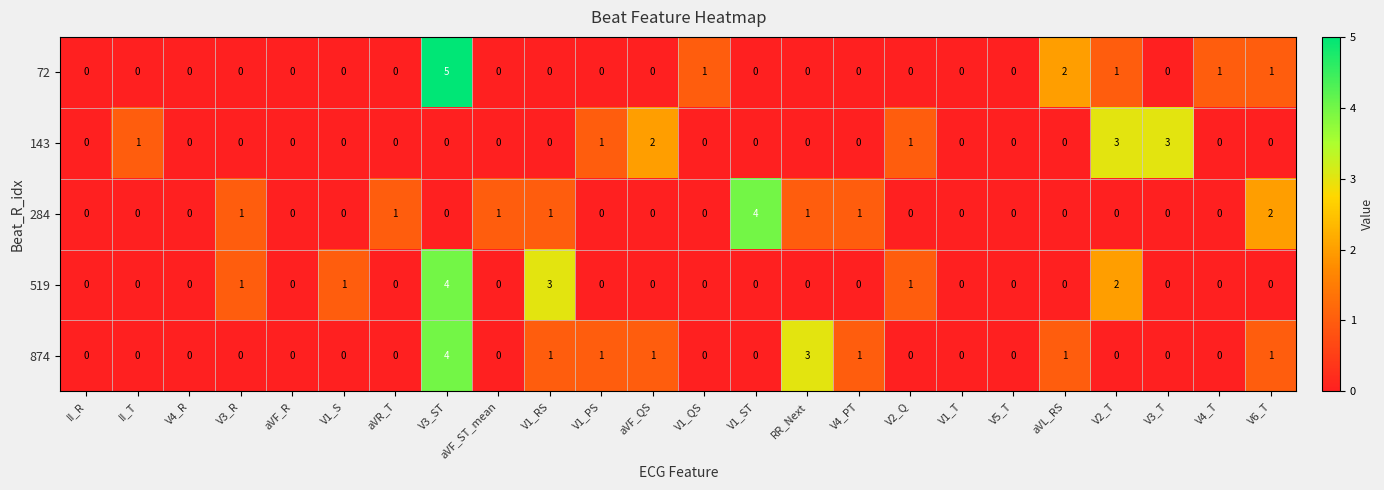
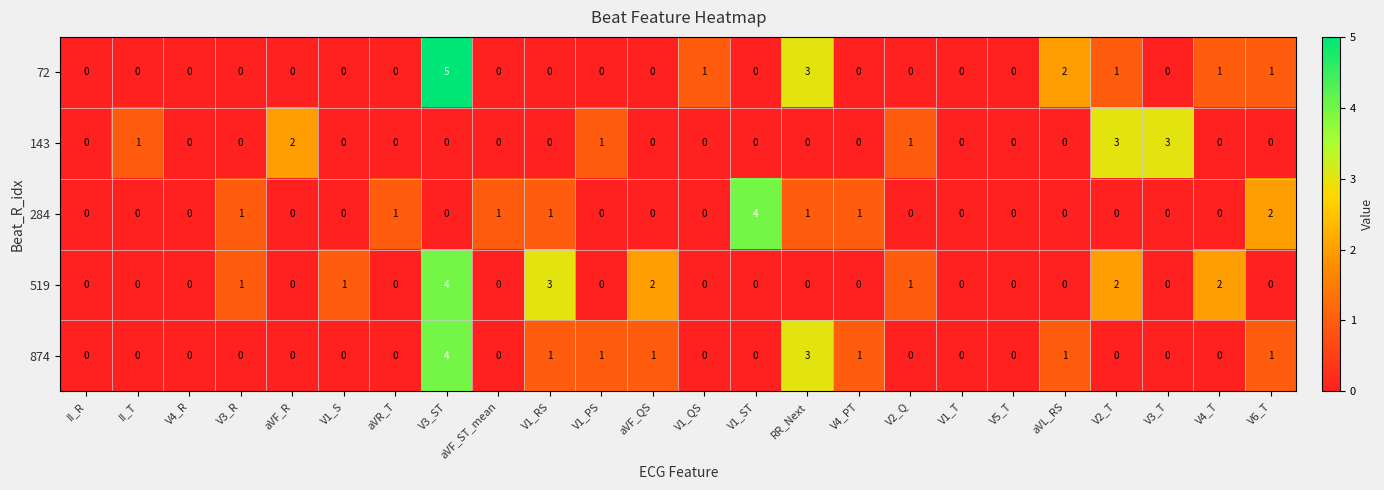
72, RR_Next: 0 -> 3
143, aVF_R: 0 -> 2
143, aVF_QS: 2 -> 0
519, aVF_QS: 0 -> 2
519, V4_T: 0 -> 2
